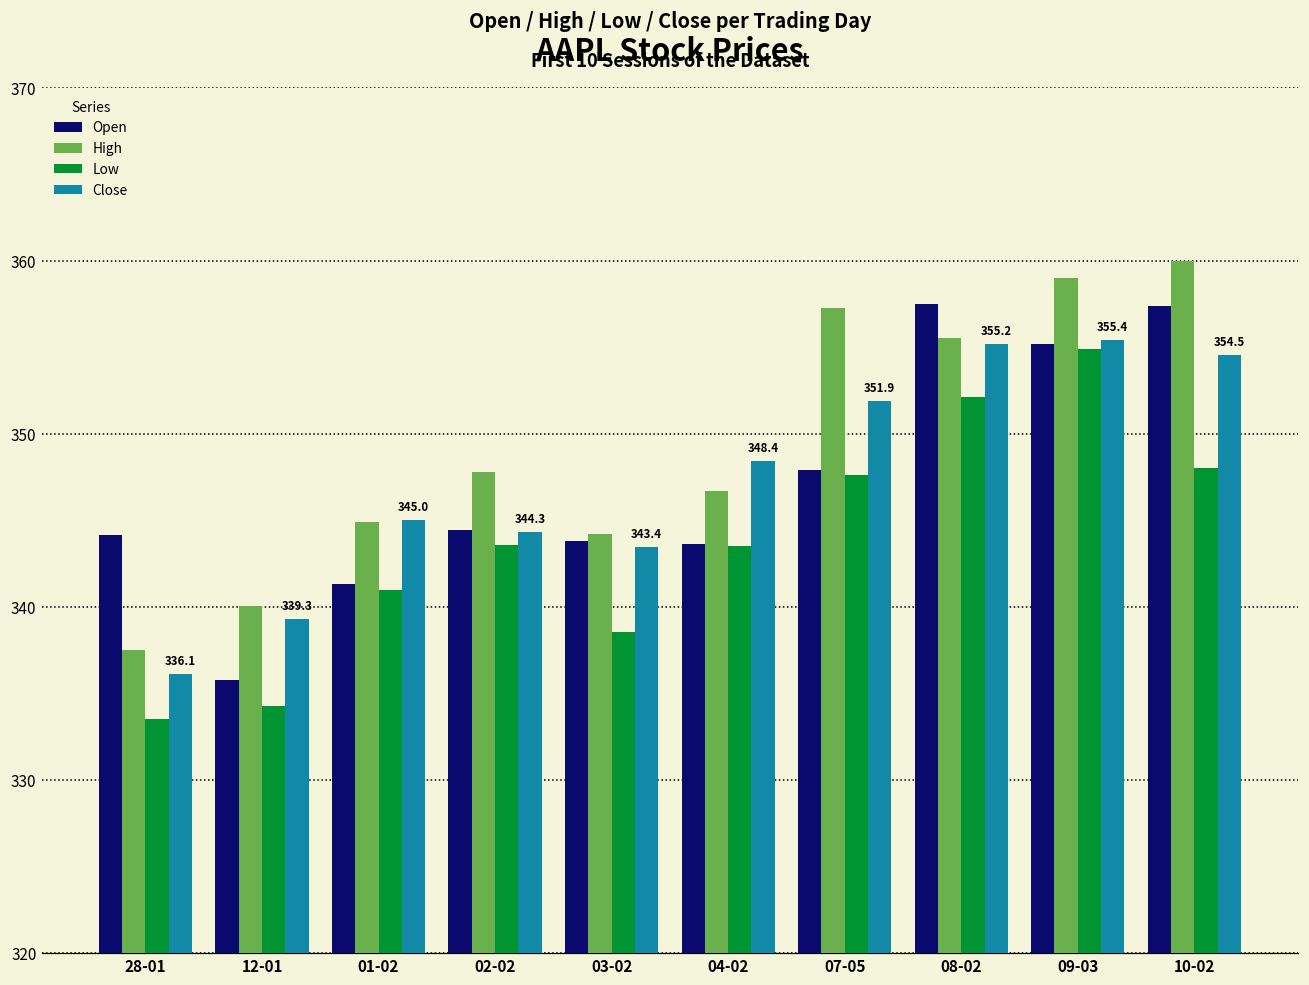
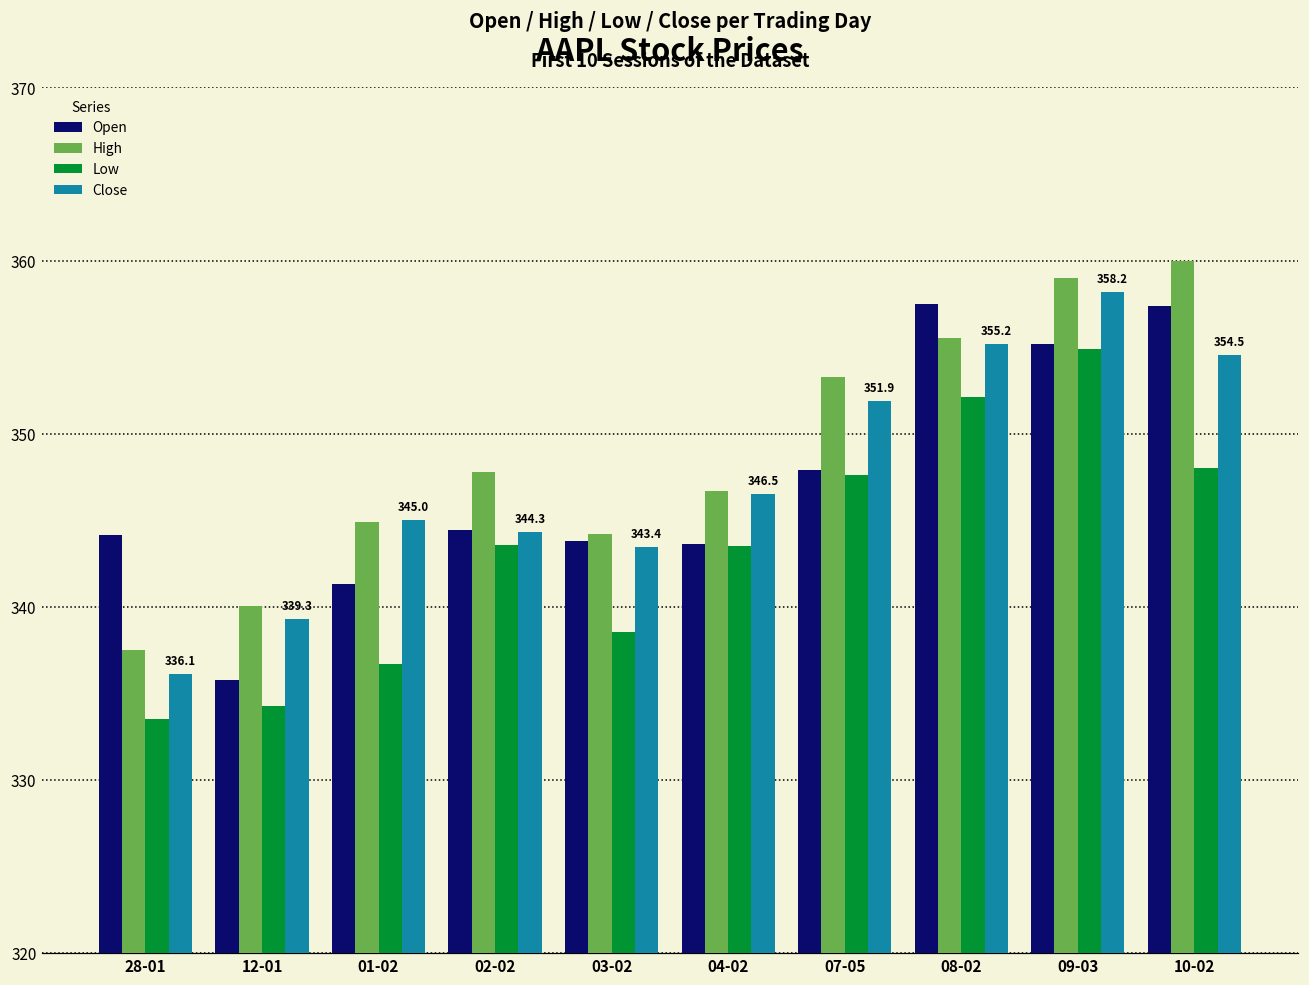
Low, 01-02: 341.0 -> 336.7
Close, 04-02: 348.4 -> 346.5
High, 07-05: 357.3 -> 353.3
Close, 09-03: 355.4 -> 358.2
